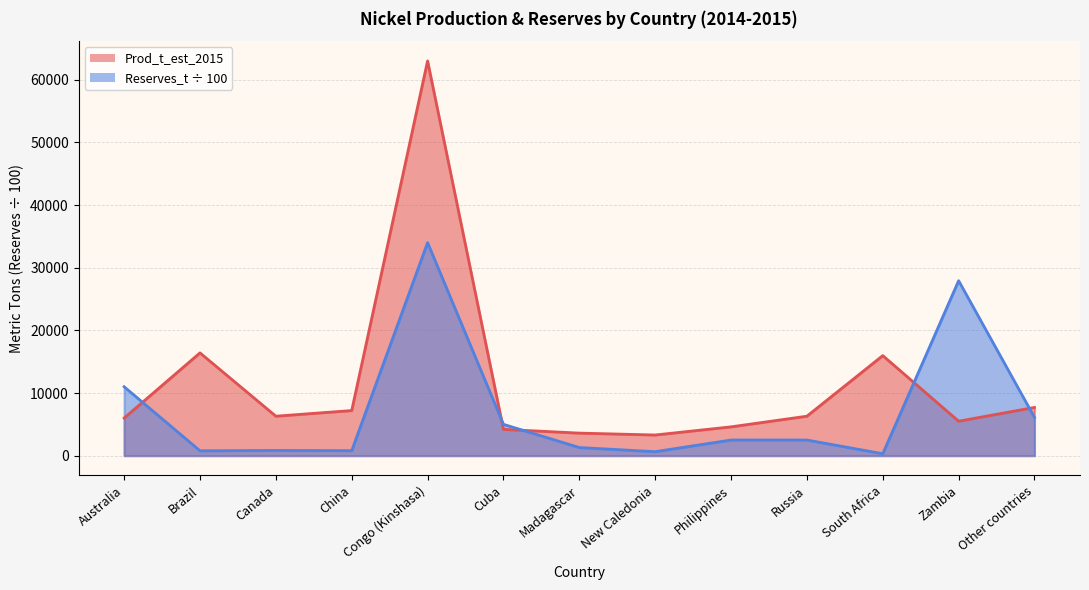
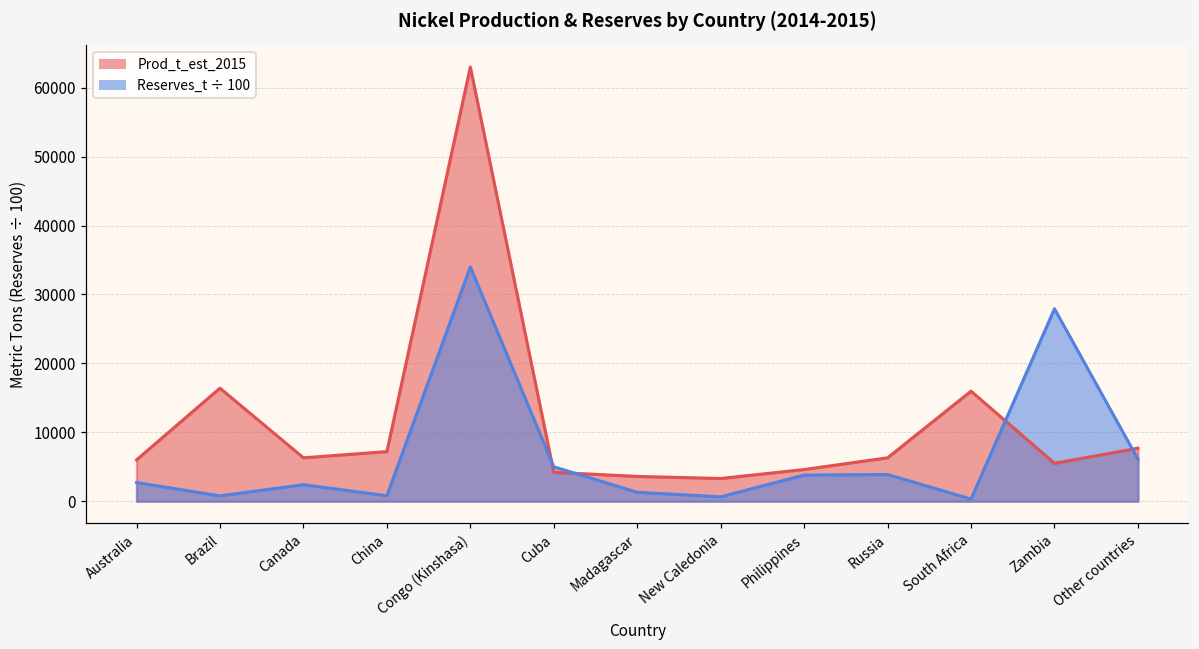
Reserves_t ÷ 100, Australia: 11000 -> 3000
Reserves_t ÷ 100, Canada: 1000 -> 2000
Reserves_t ÷ 100, Philippines: 3000 -> 4000
Reserves_t ÷ 100, Russia: 3000 -> 4000
